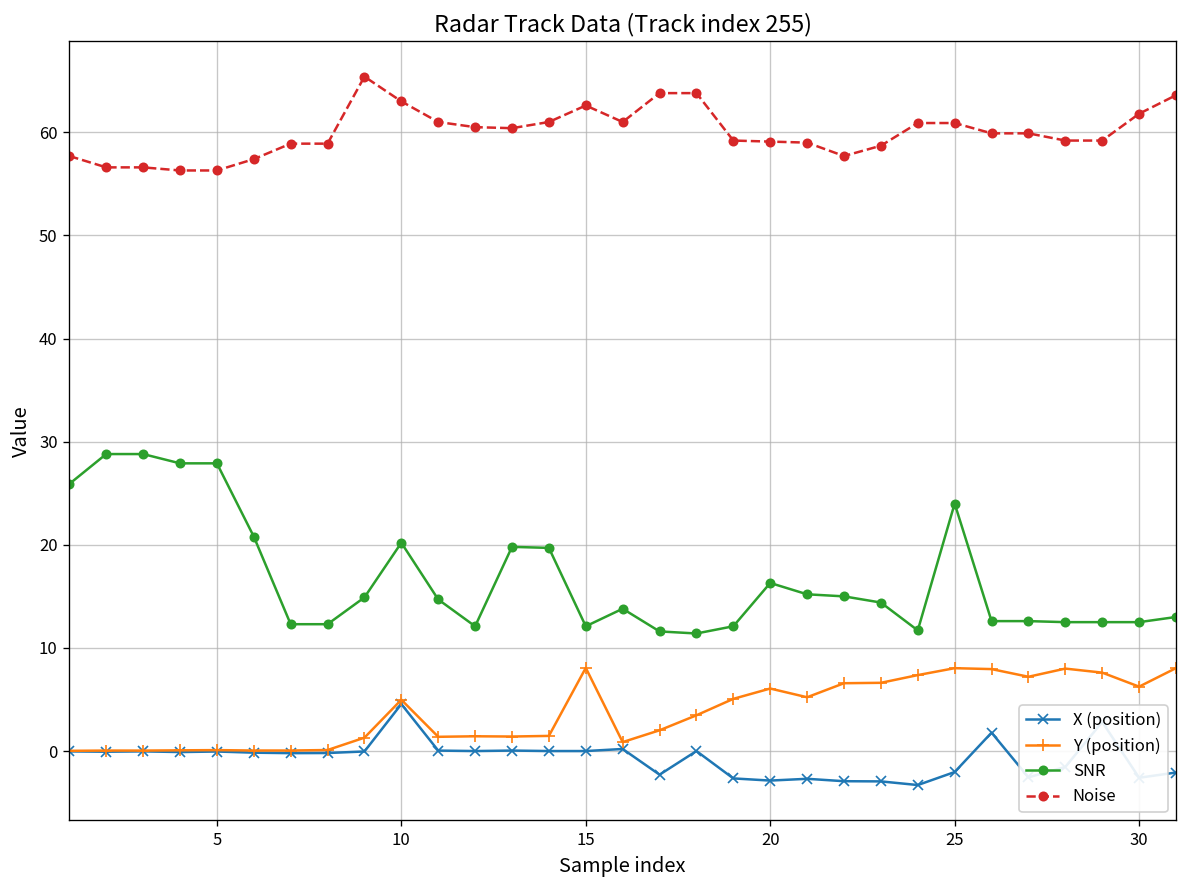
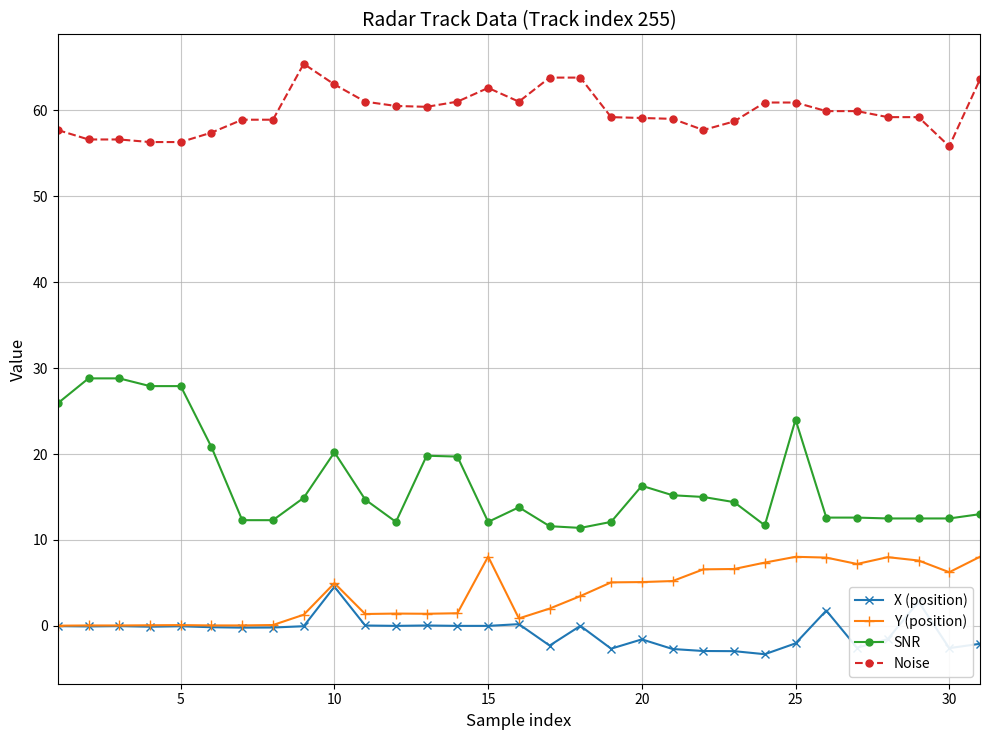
X (position), 20: -3 -> -2
Y (position), 20: 6 -> 5
Noise, 30: 62 -> 56
